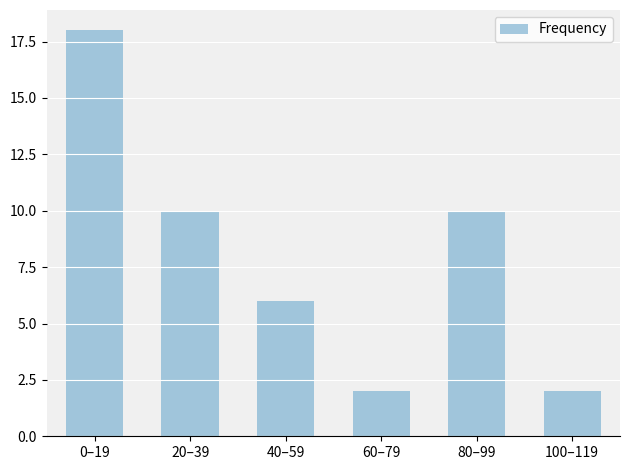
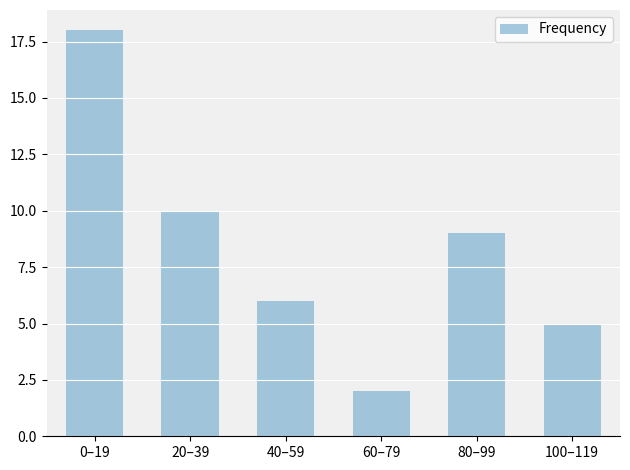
80–99: 10 -> 9
100–119: 2 -> 5
